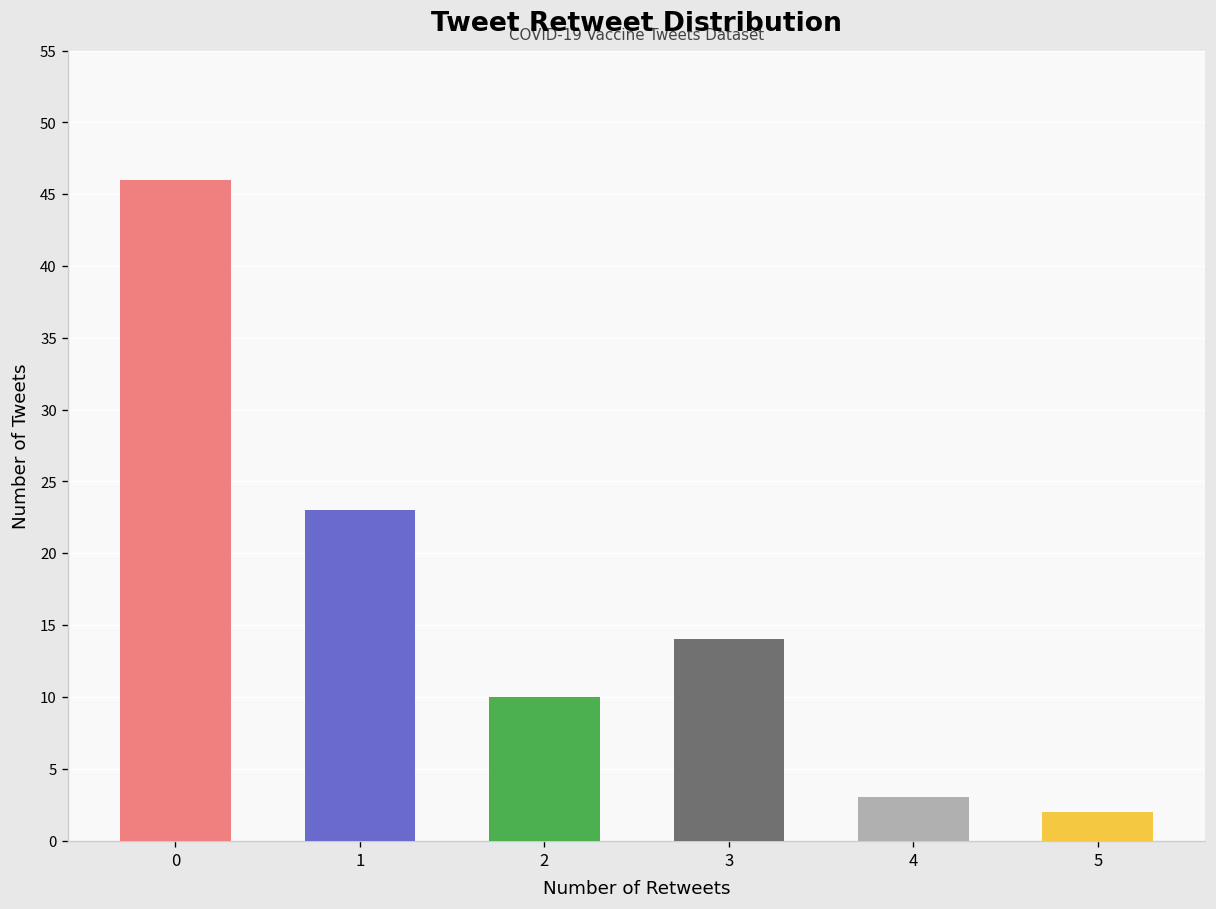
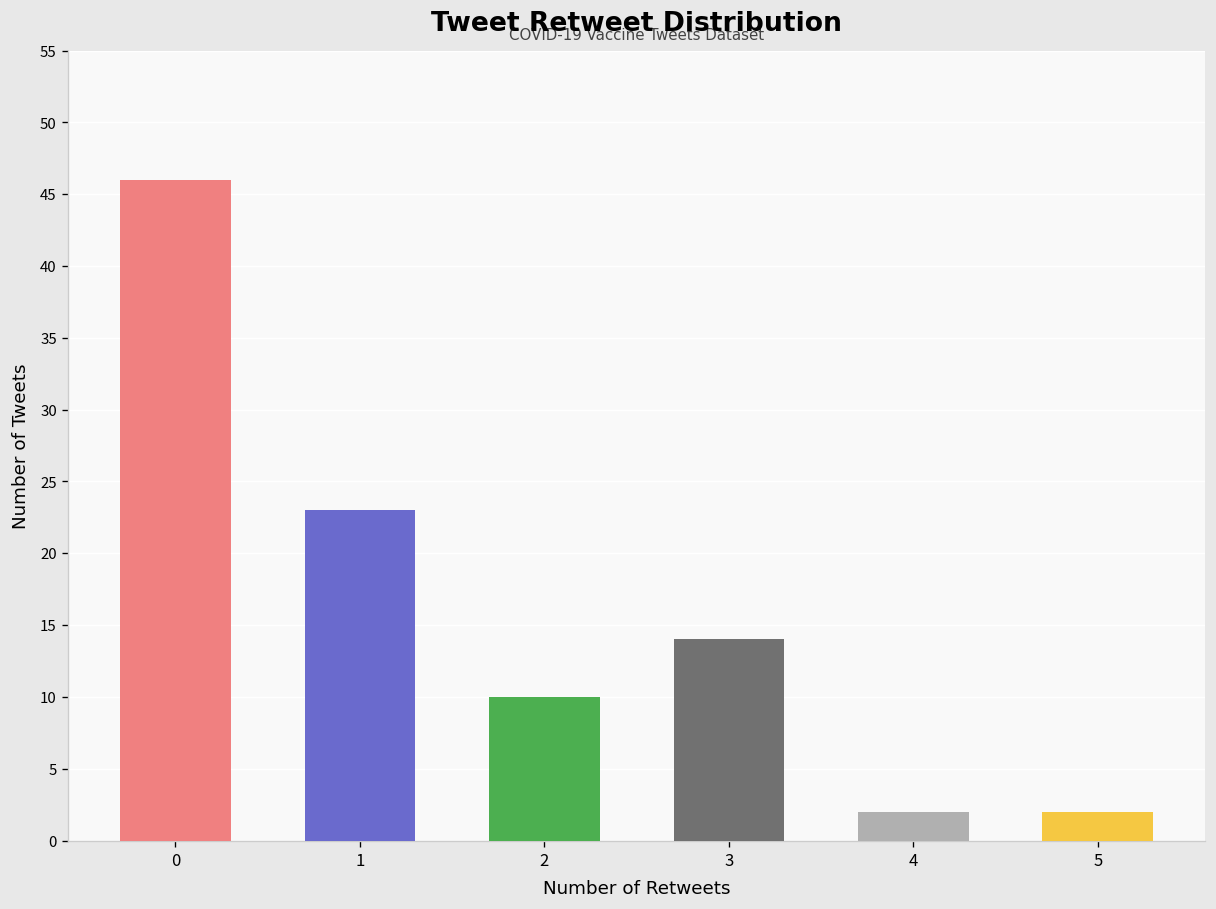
4: 3 -> 2
